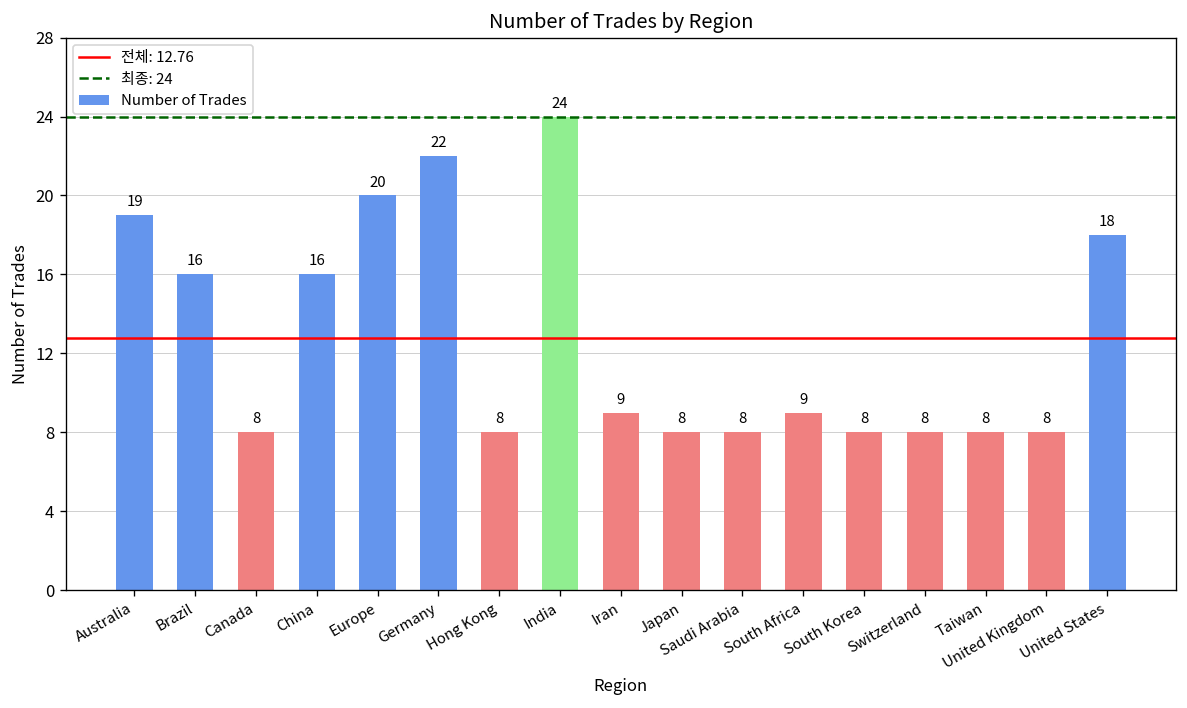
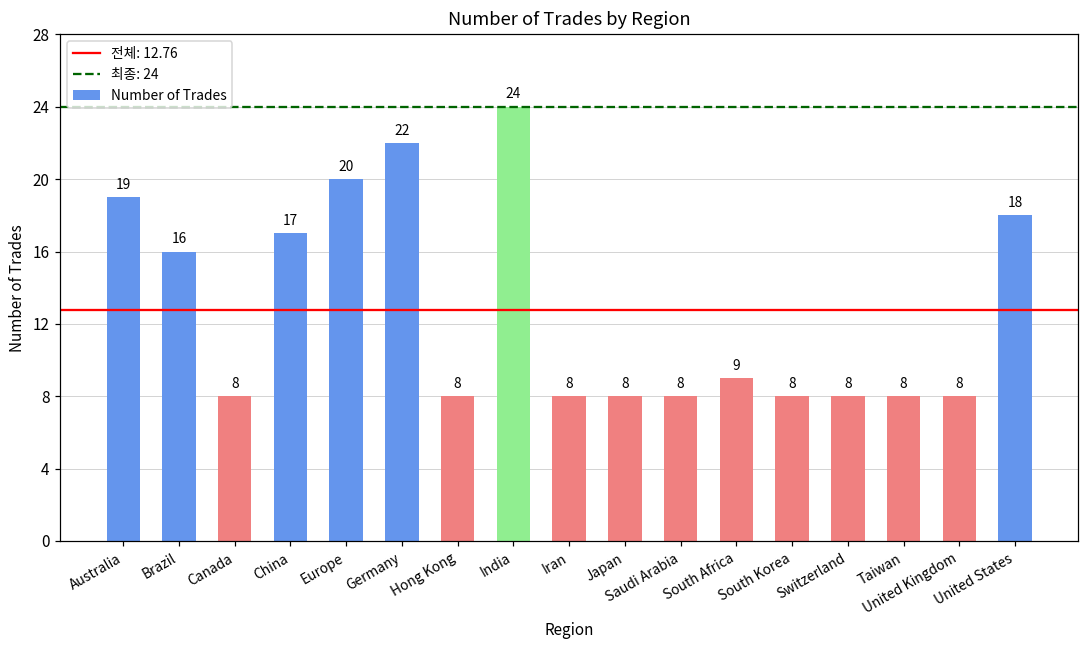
China: 16 -> 17
Iran: 9 -> 8
